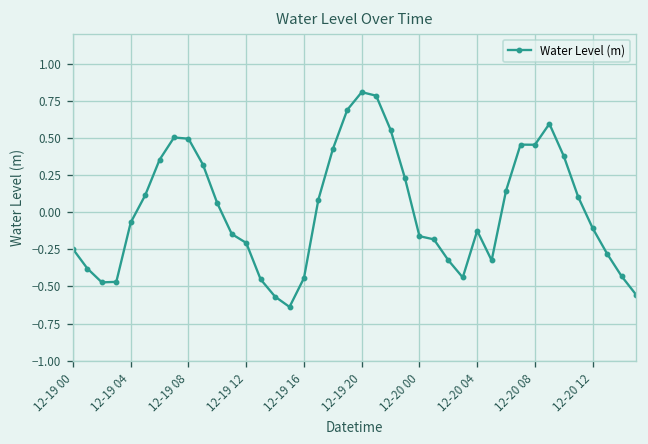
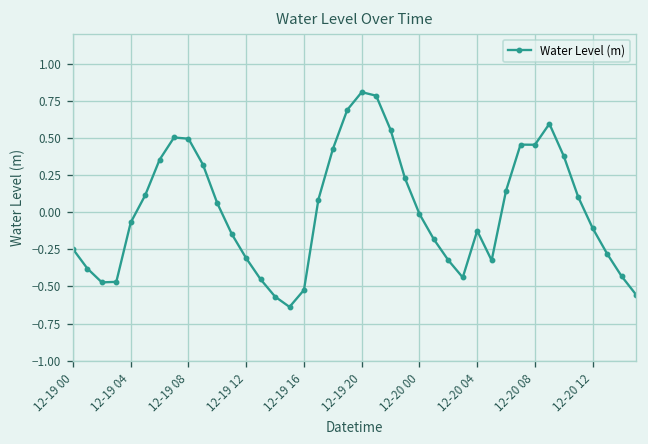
12-19 12: -0.21 -> -0.31
12-19 16: -0.44 -> -0.52
12-20 00: -0.16 -> -0.01
